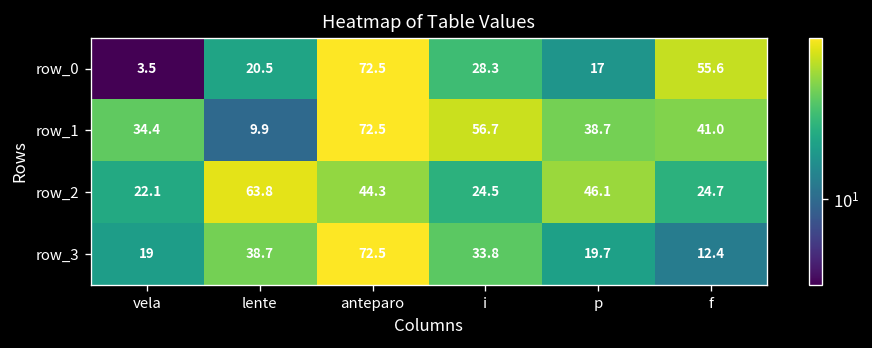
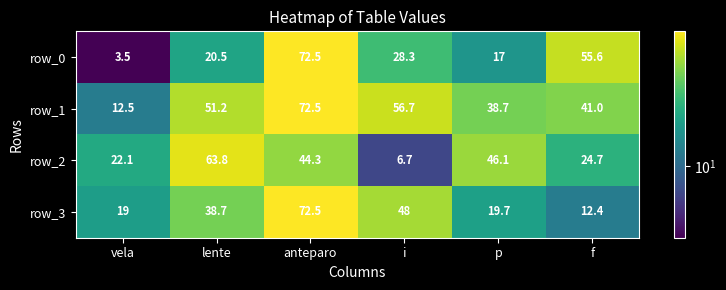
row_1, vela: 34.4 -> 12.5
row_1, lente: 9.9 -> 51.2
row_2, i: 24.5 -> 6.7
row_3, i: 33.8 -> 48
